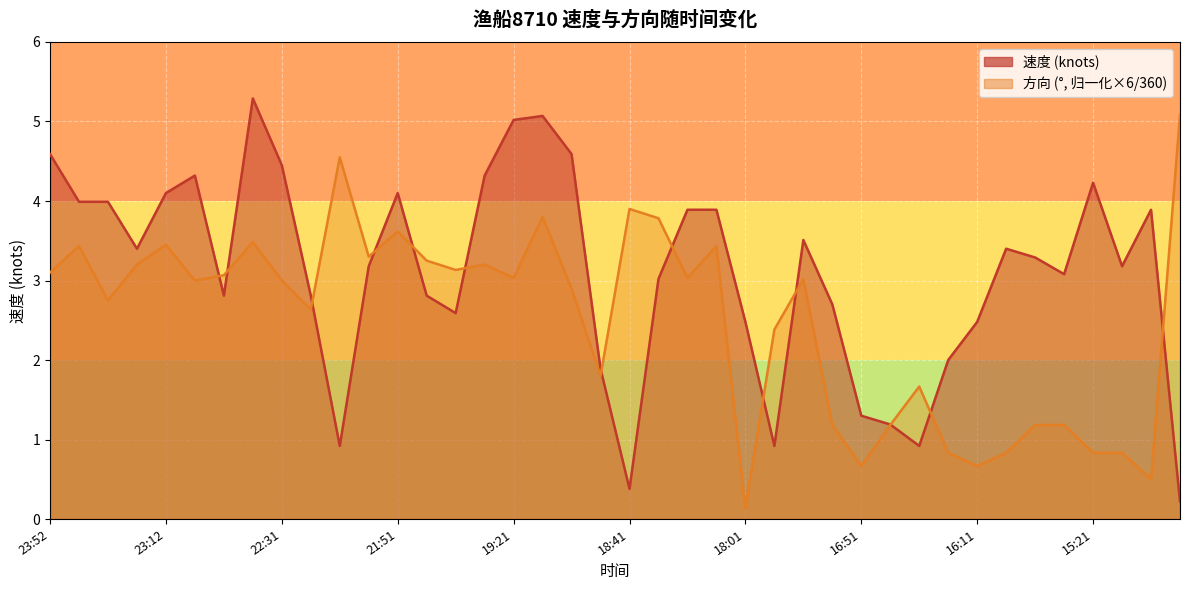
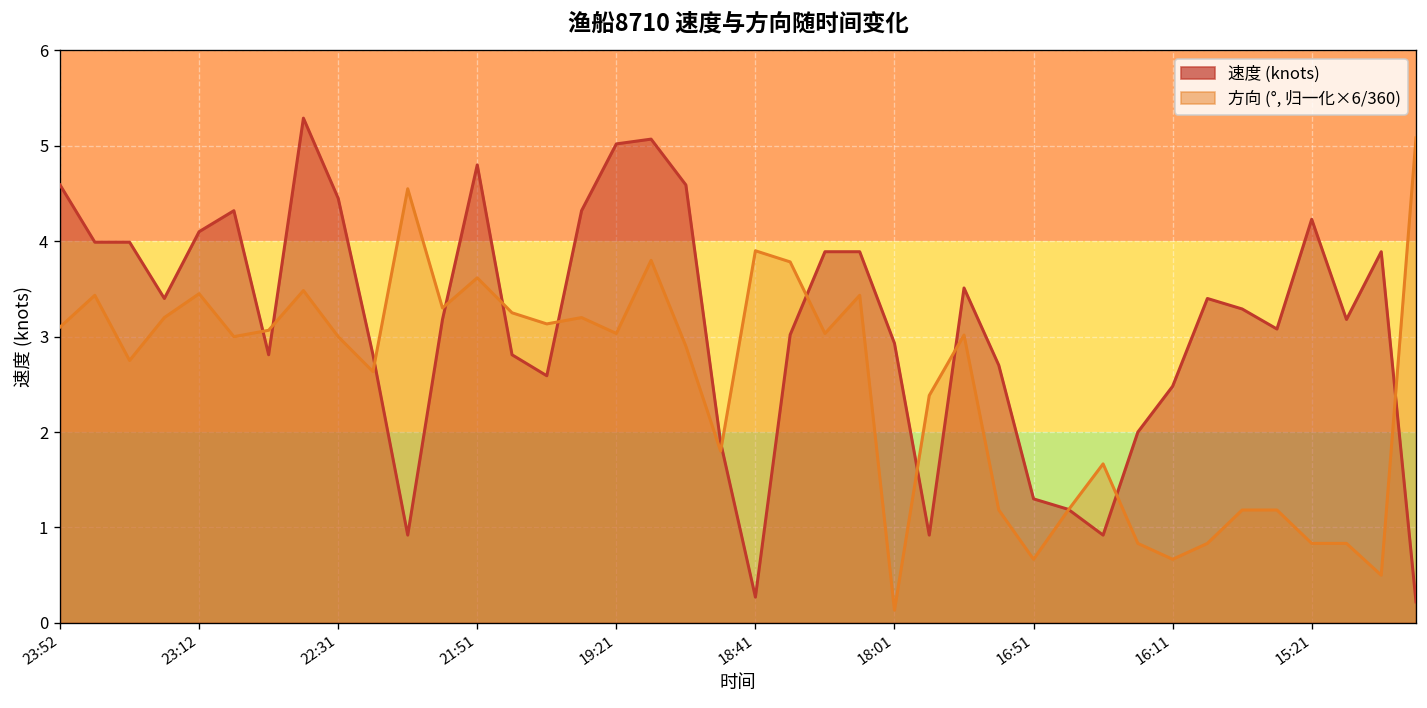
速度 (knots), 21:51: 4.1 -> 4.8
速度 (knots), 18:41: 0.4 -> 0.3
速度 (knots), 18:01: 2.5 -> 2.9
